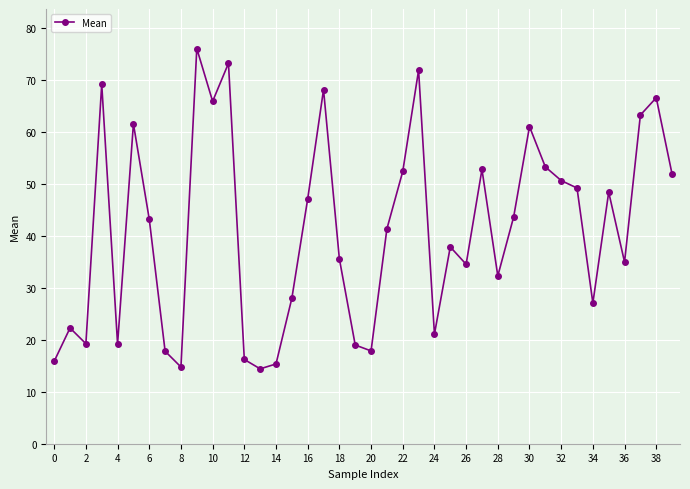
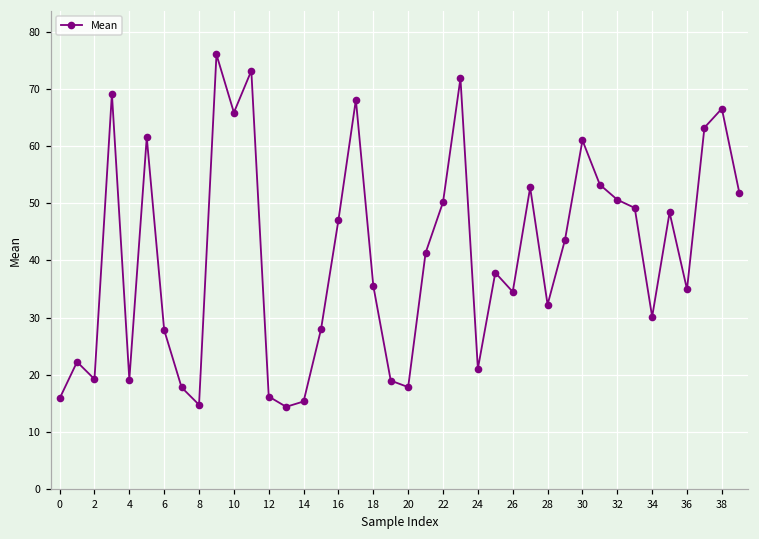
6: 43 -> 28
22: 52 -> 50
34: 27 -> 30
